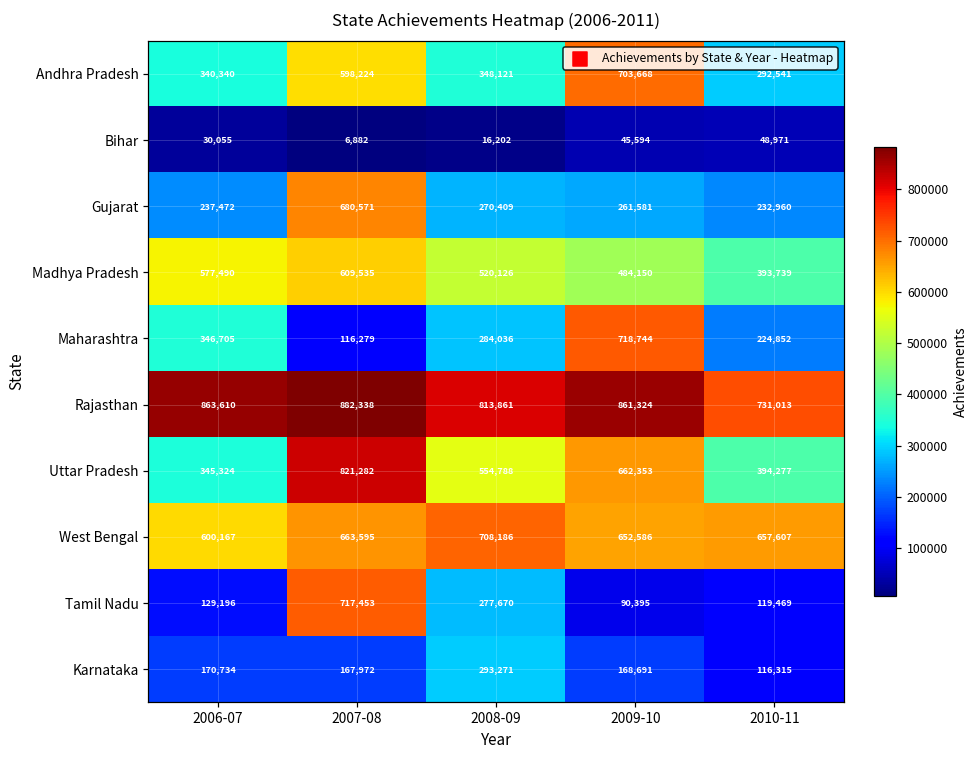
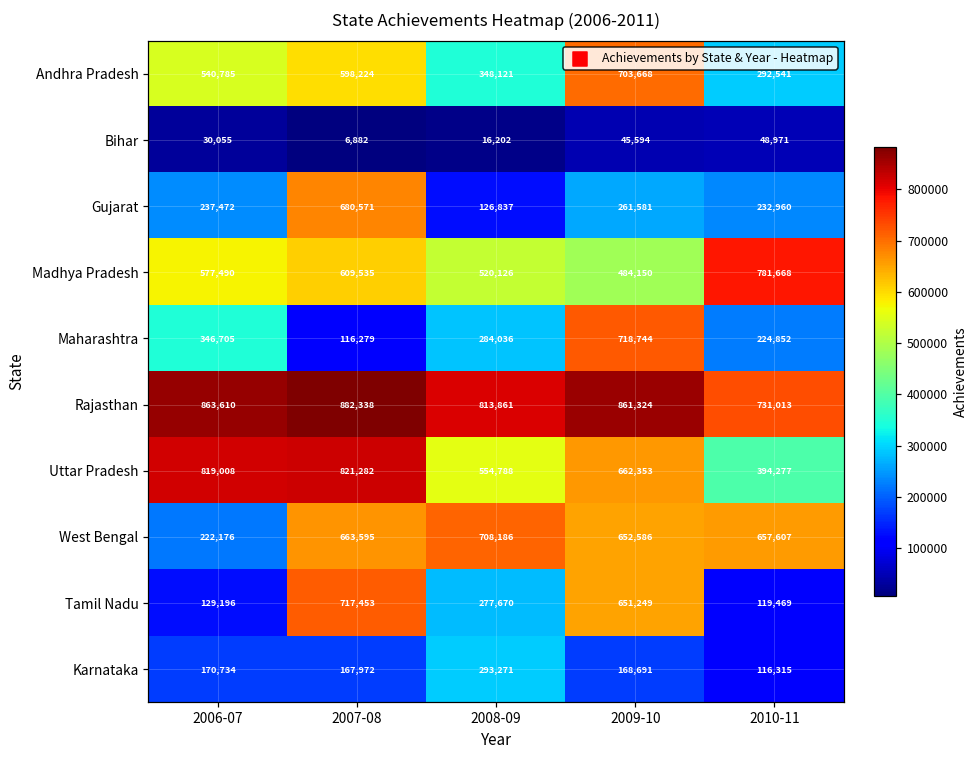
Andhra Pradesh, 2006-07: 340,340 -> 540,785
Gujarat, 2008-09: 270,409 -> 126,837
Madhya Pradesh, 2010-11: 393,739 -> 781,668
Uttar Pradesh, 2006-07: 345,324 -> 819,008
West Bengal, 2006-07: 600,167 -> 222,176
Tamil Nadu, 2009-10: 90,395 -> 651,249
